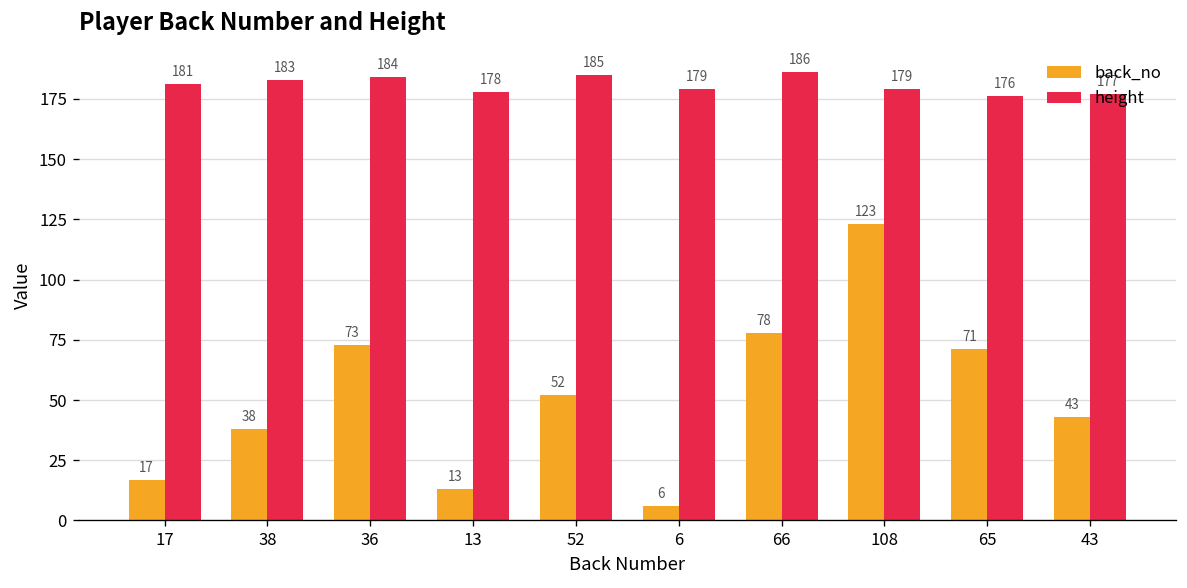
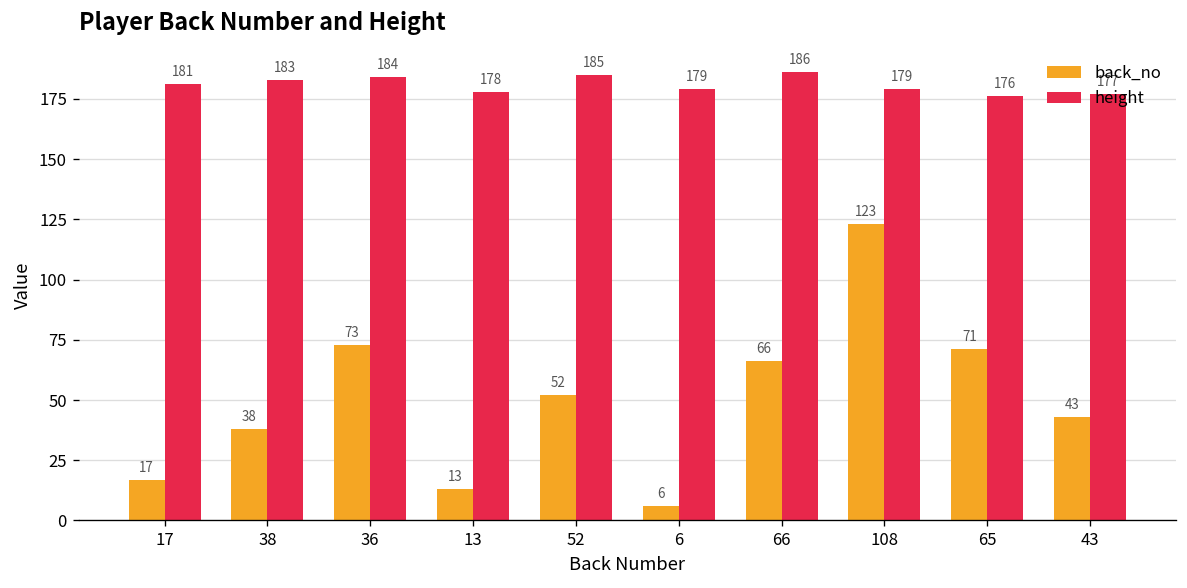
back_no, 66: 78 -> 66
